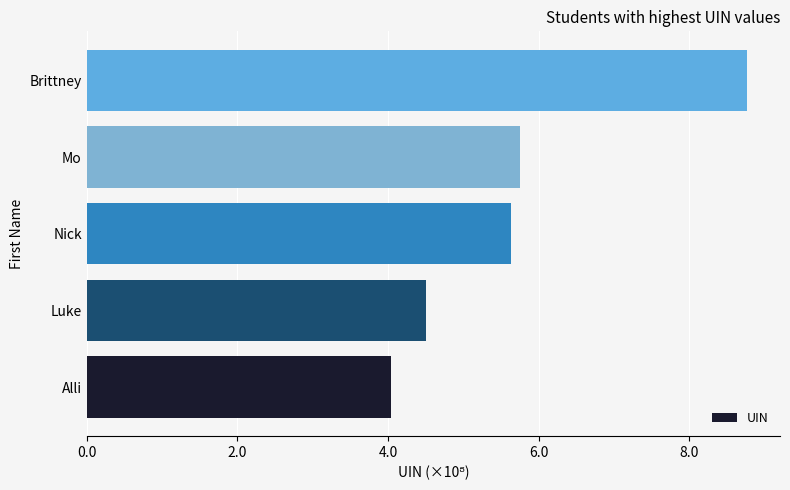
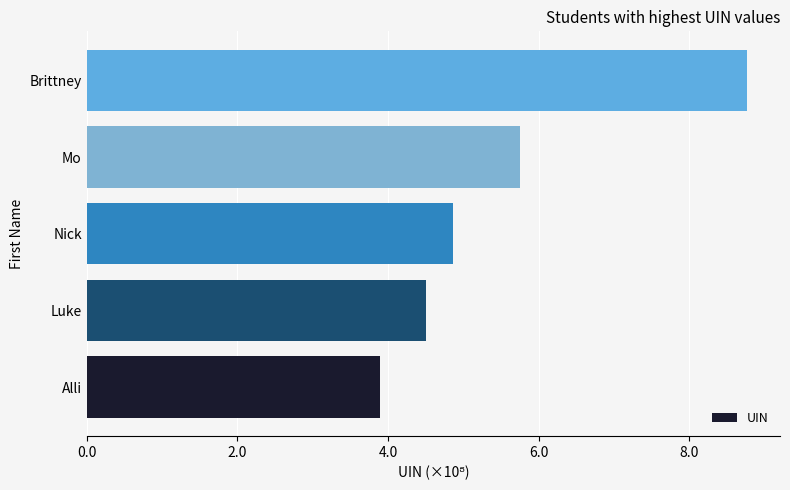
Nick: 5.6 -> 4.9
Alli: 4.0 -> 3.9
